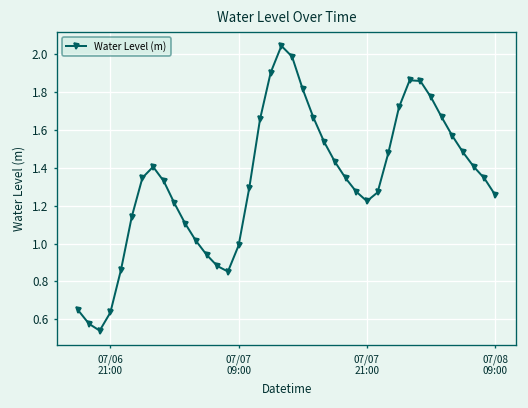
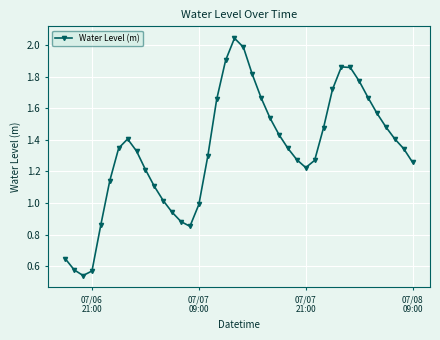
07/06 21:00: 0.64 -> 0.57
